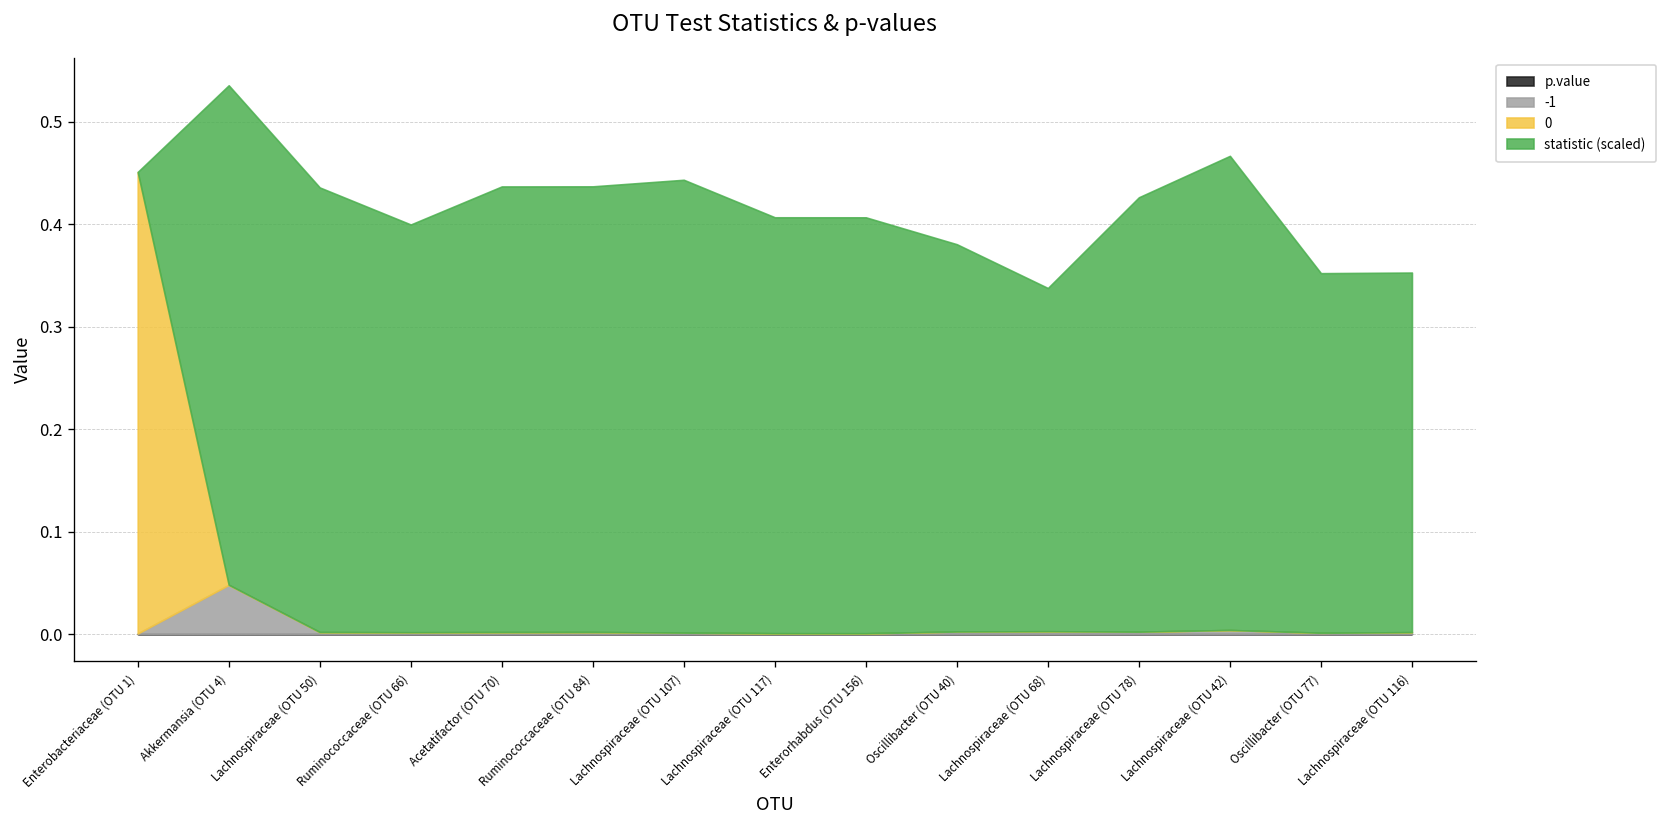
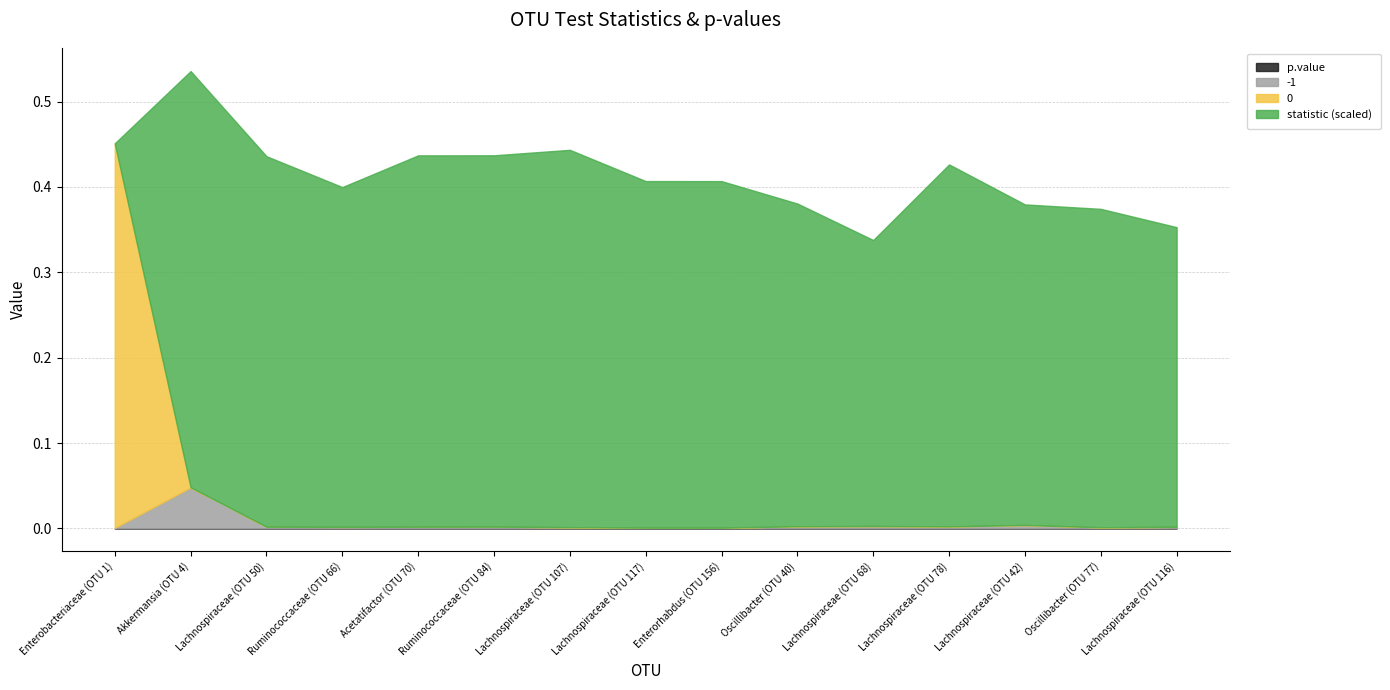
statistic (scaled), Lachnospiraceae (OTU 42): 0.46 -> 0.38
statistic (scaled), Oscillibacter (OTU 77): 0.35 -> 0.37
